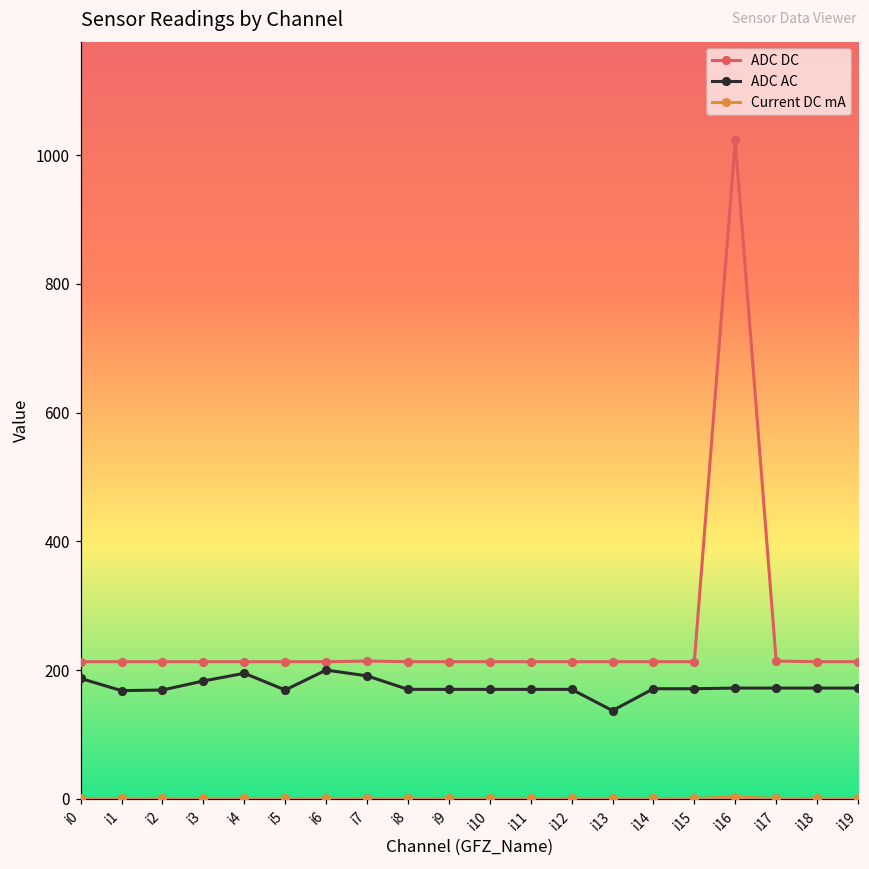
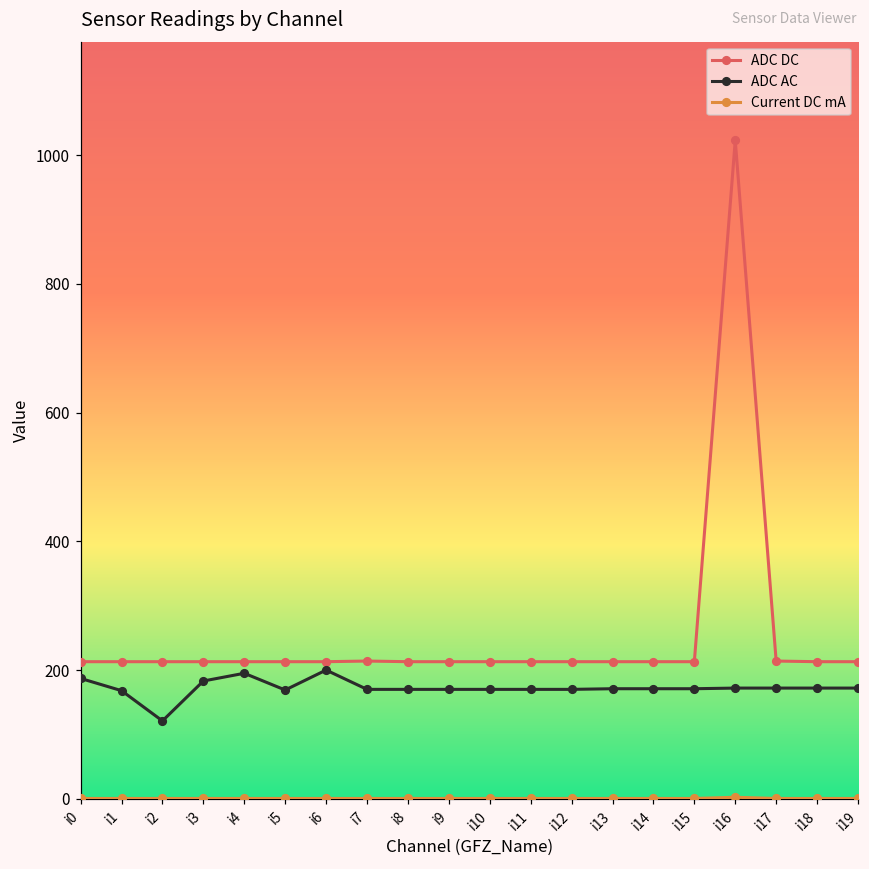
ADC AC, i2: 170 -> 120
ADC AC, i7: 190 -> 170
ADC AC, i13: 140 -> 170
